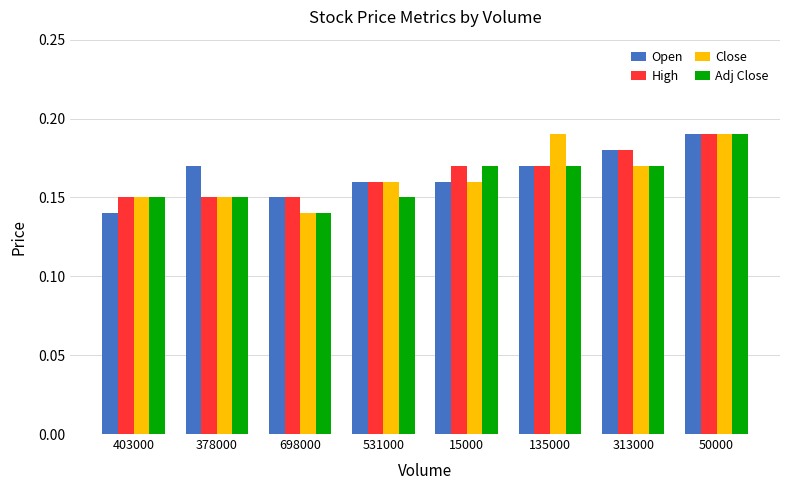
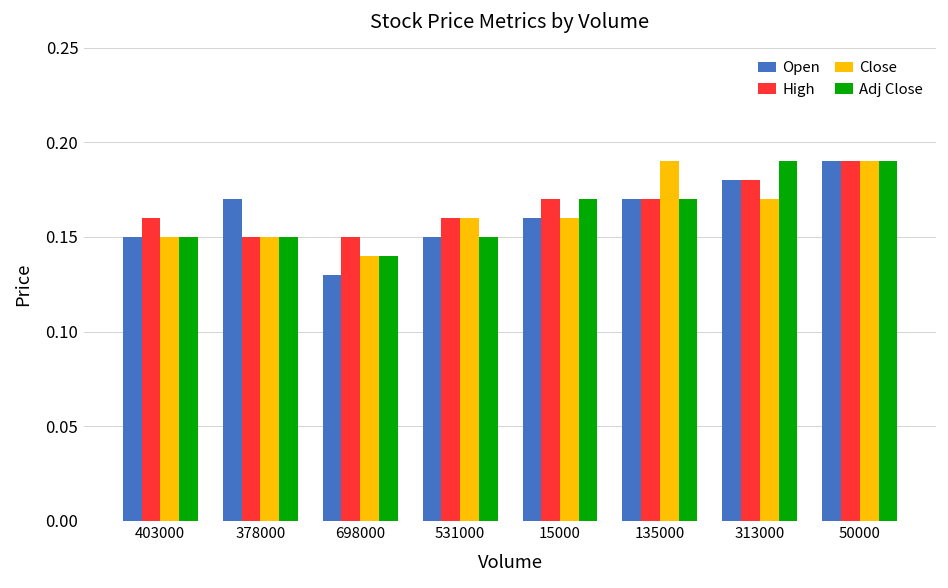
Open, 403000: 0.14 -> 0.15
High, 403000: 0.15 -> 0.16
Open, 698000: 0.15 -> 0.13
Open, 531000: 0.16 -> 0.15
Adj Close, 313000: 0.17 -> 0.19
